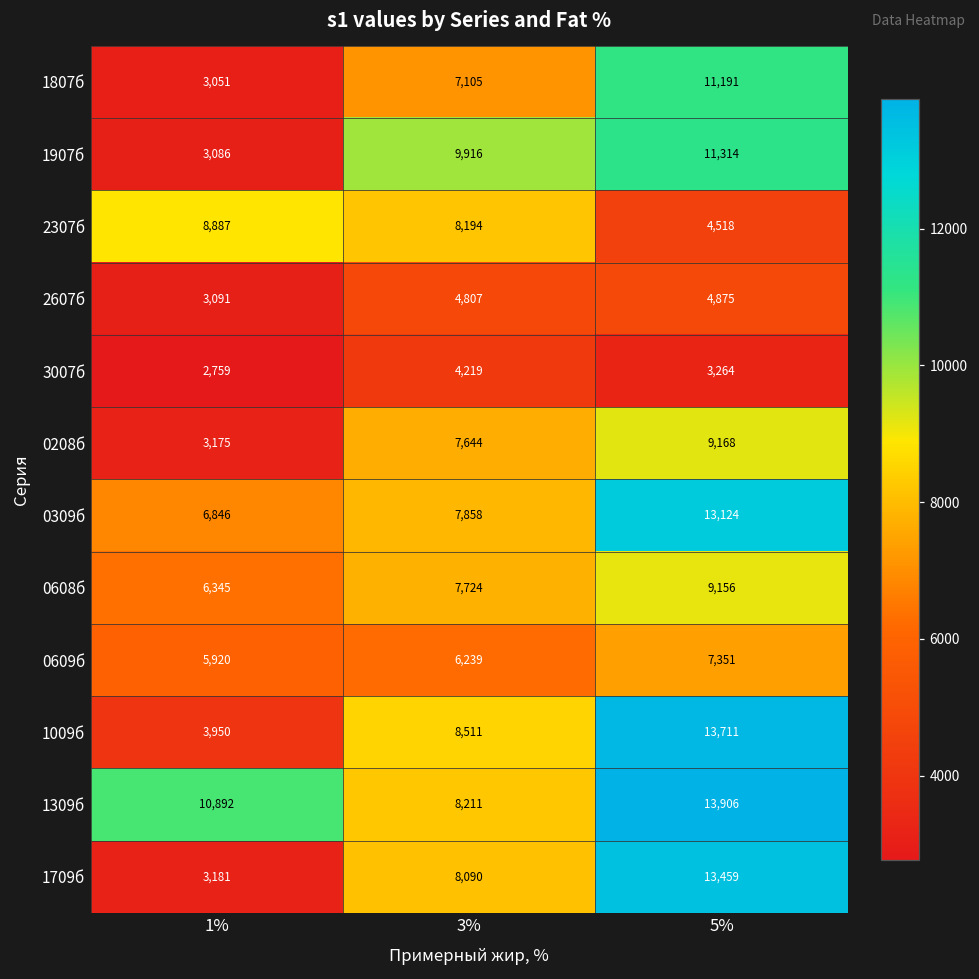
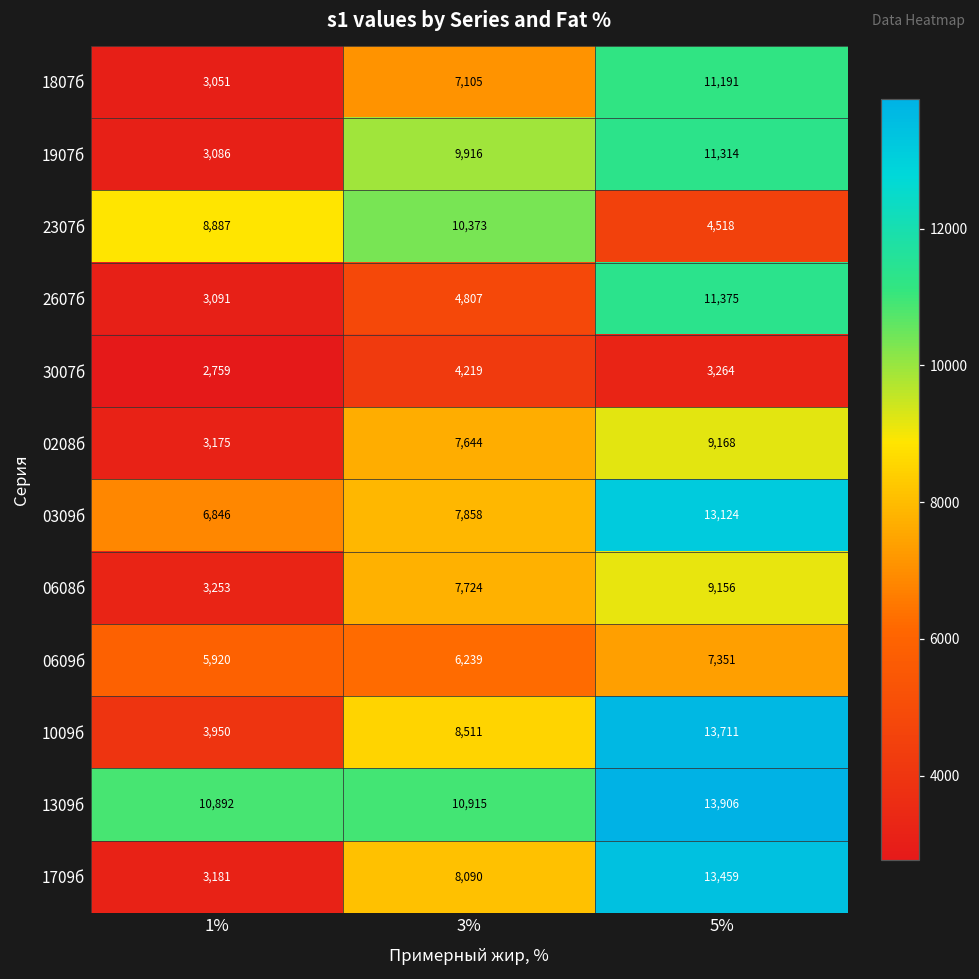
2307б, 3%: 8,194 -> 10,373
2607б, 5%: 4,875 -> 11,375
0608б, 1%: 6,345 -> 3,253
1309б, 3%: 8,211 -> 10,915
